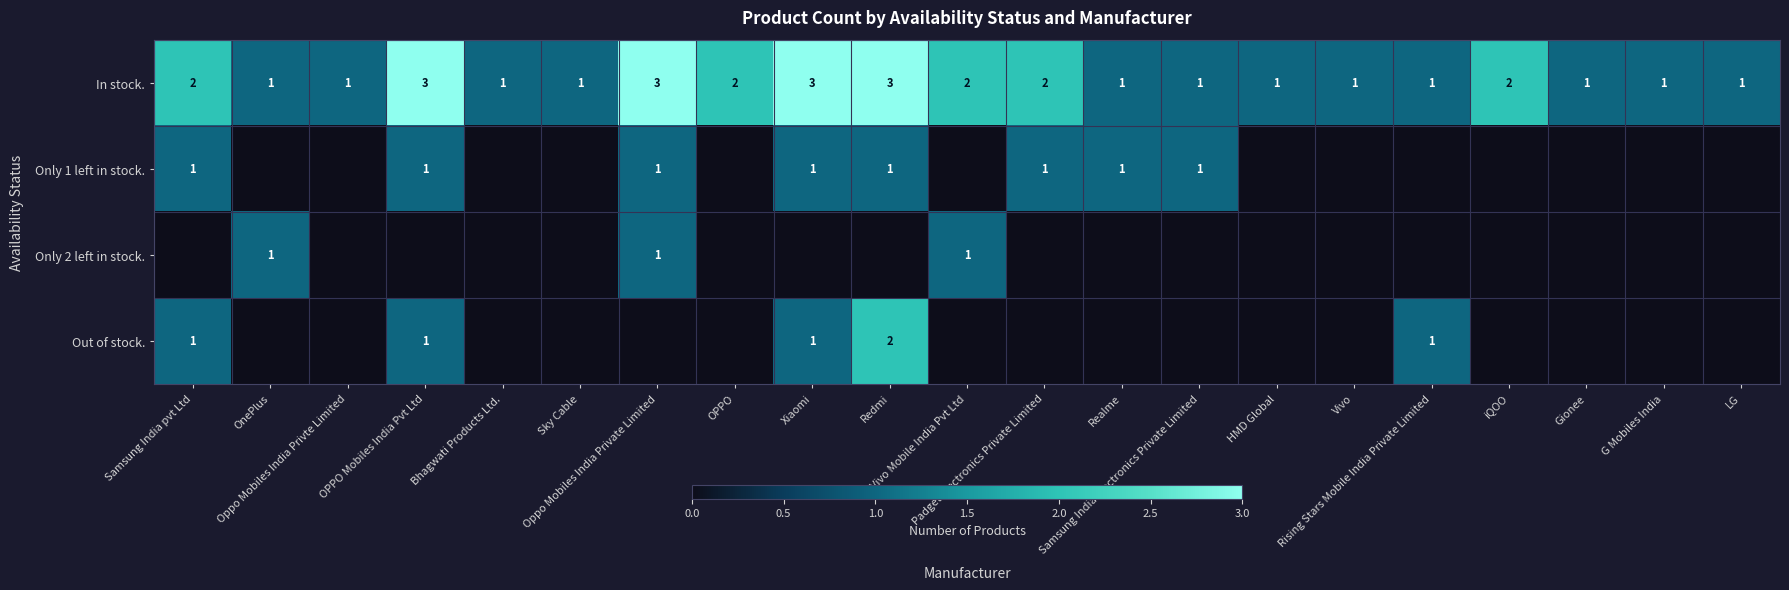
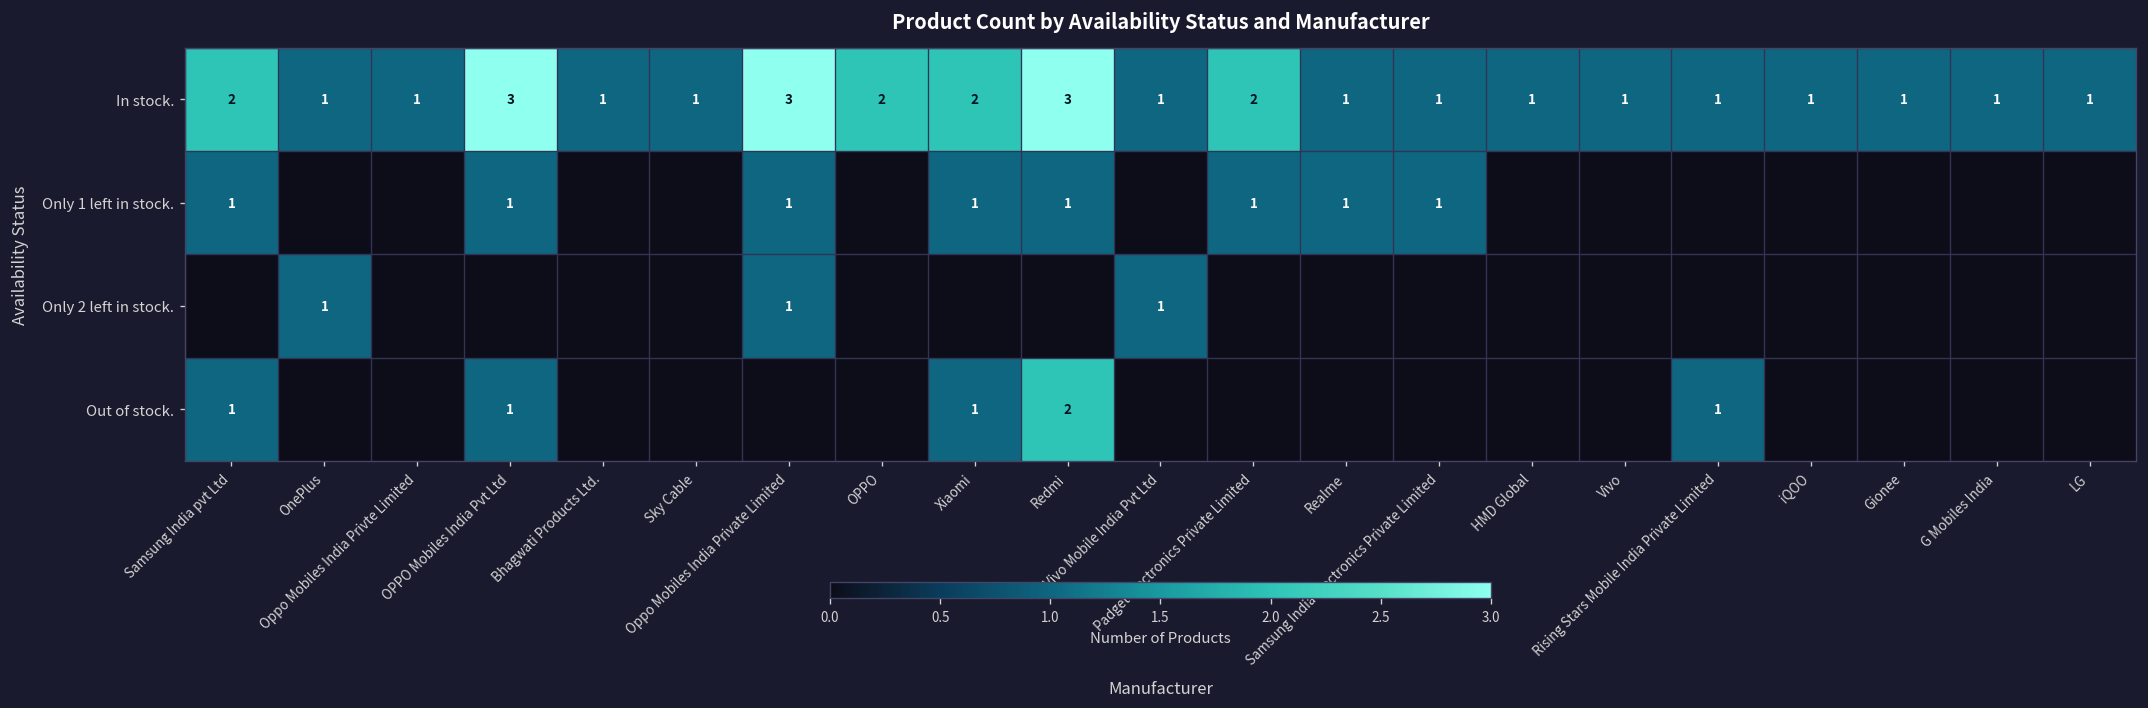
In stock., Xiaomi: 3 -> 2
In stock., Vivo Mobile India Pvt Ltd: 2 -> 1
In stock., iQOO: 2 -> 1
